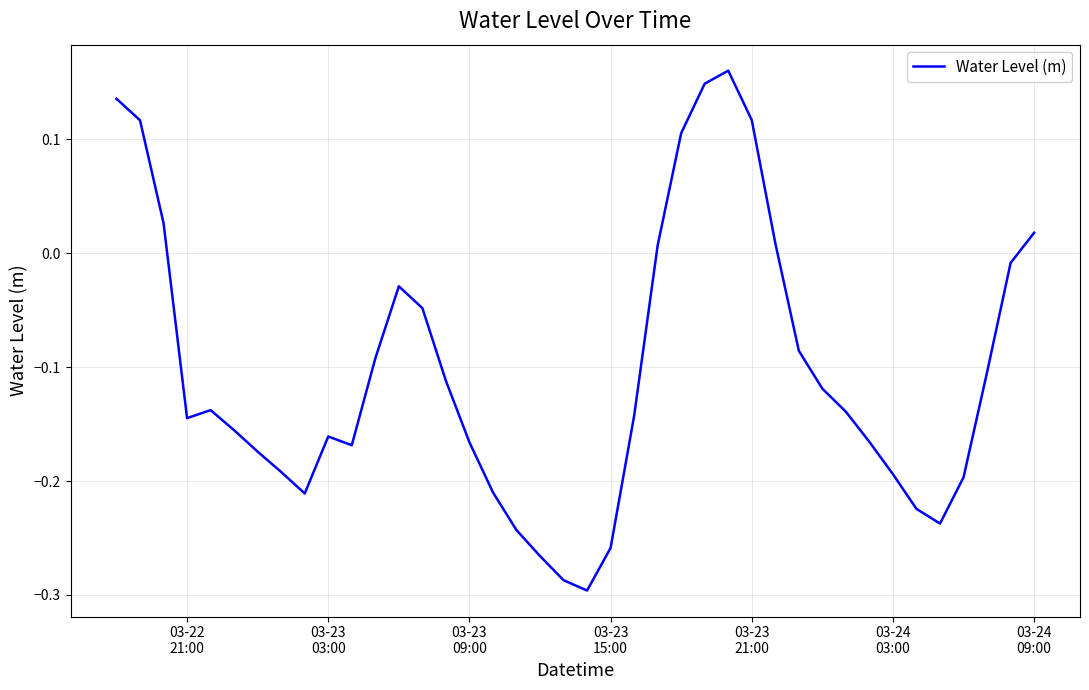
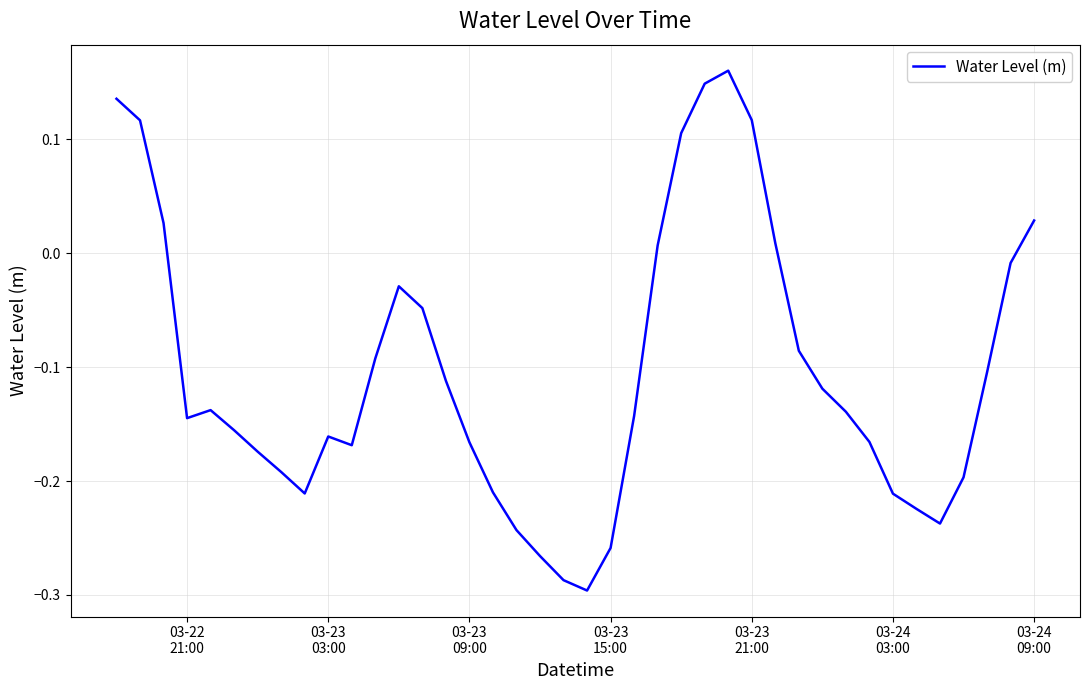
03-24 03:00: -0.194 -> -0.211
03-24 09:00: 0.018 -> 0.029
